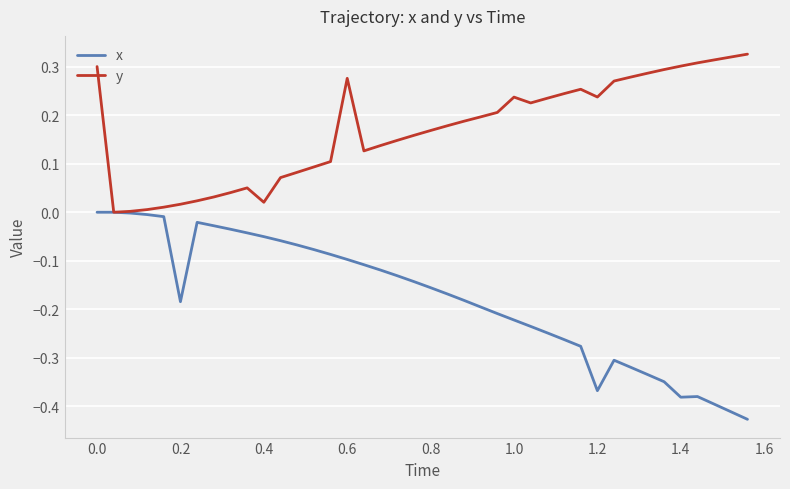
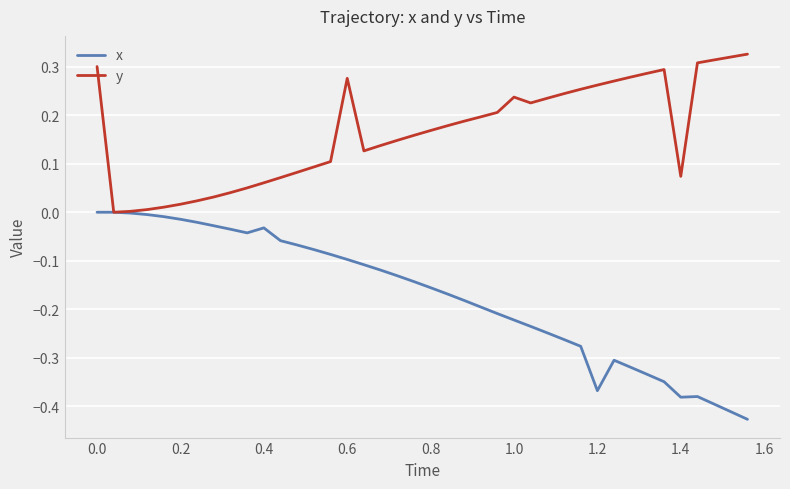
x, 0.2: -0.18 -> -0.01
x, 0.4: -0.05 -> -0.03
y, 0.4: 0.02 -> 0.06
y, 1.2: 0.24 -> 0.26
y, 1.4: 0.30 -> 0.07
